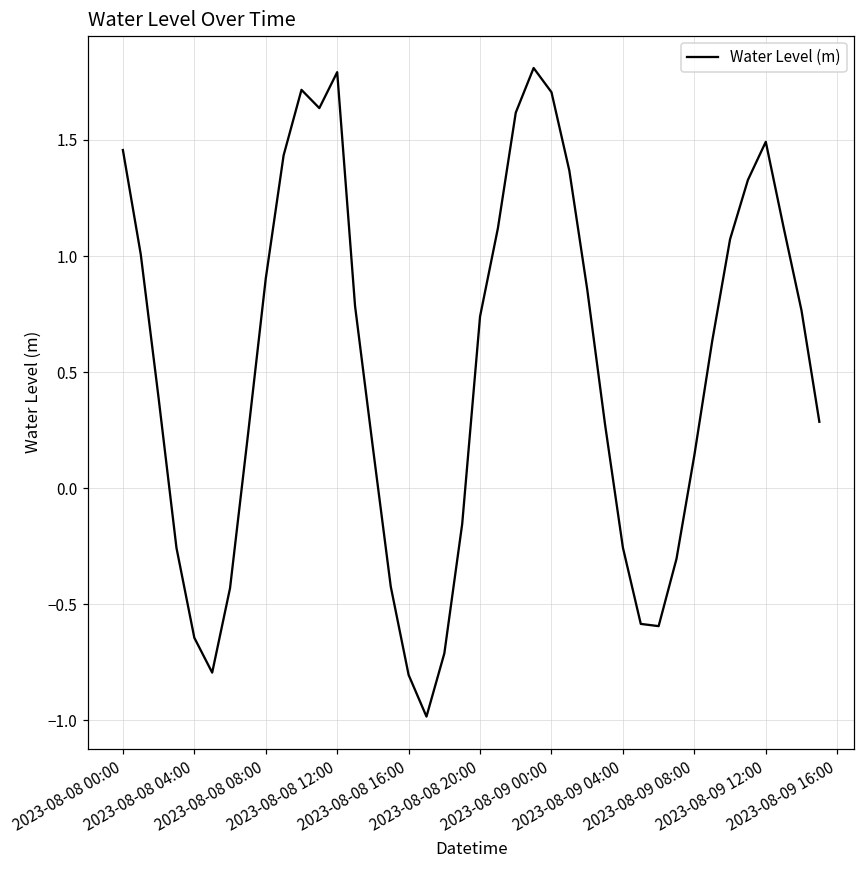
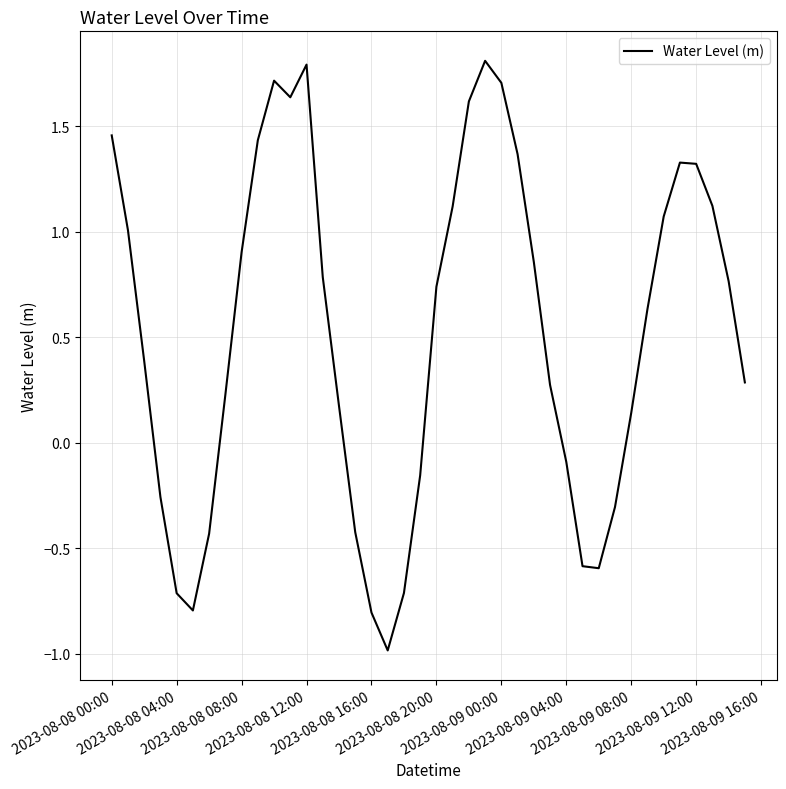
2023-08-08 04:00: -0.64 -> -0.71
2023-08-09 04:00: -0.26 -> -0.09
2023-08-09 12:00: 1.49 -> 1.32
